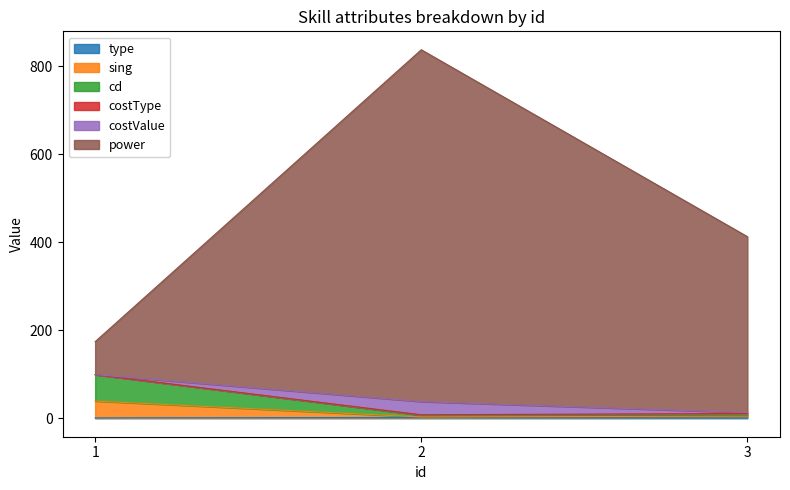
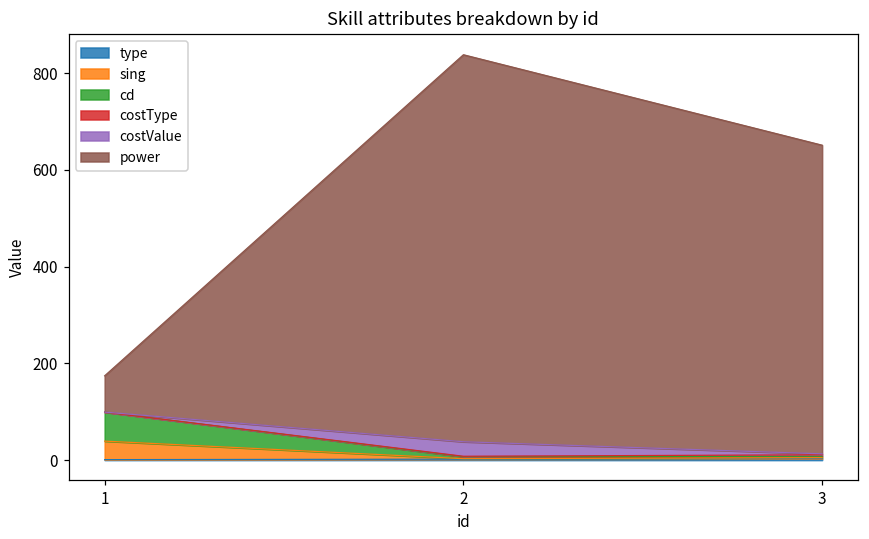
power, 3: 400 -> 640
